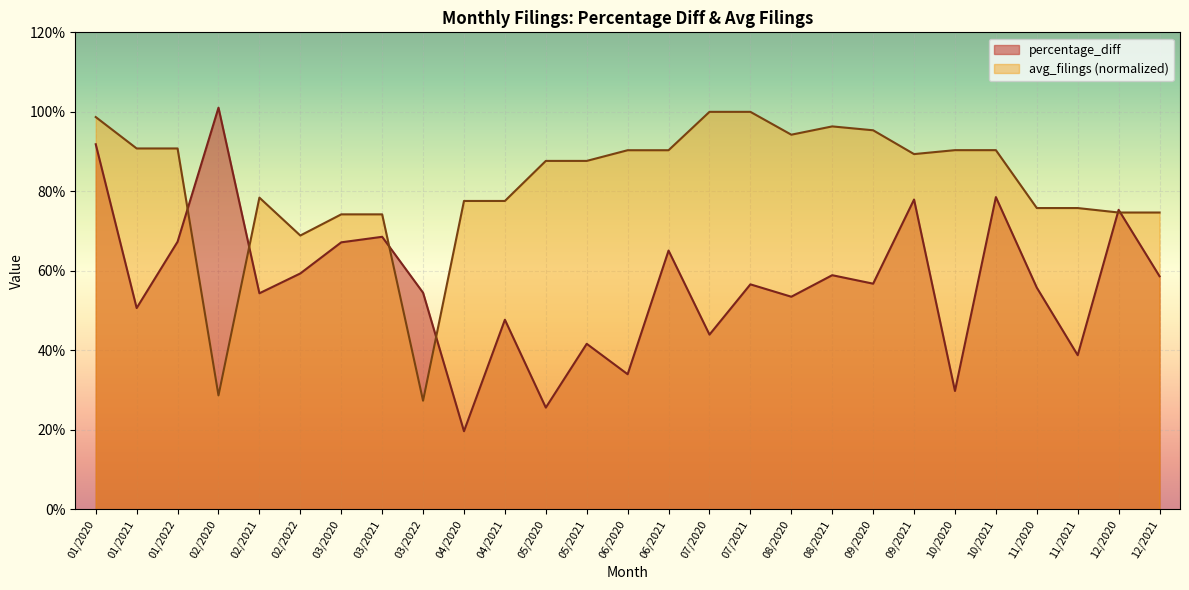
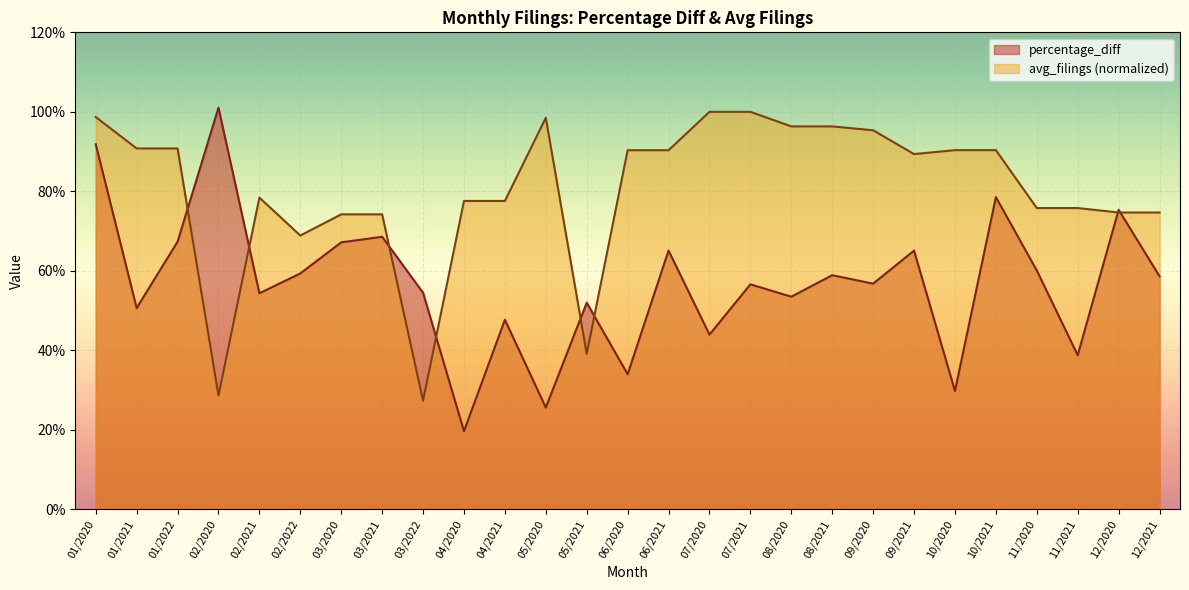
avg_filings (normalized), 05/2020: 88% -> 99%
percentage_diff, 05/2021: 42% -> 52%
avg_filings (normalized), 05/2021: 88% -> 39%
avg_filings (normalized), 08/2020: 94% -> 96%
percentage_diff, 09/2021: 78% -> 65%
percentage_diff, 11/2020: 56% -> 60%
